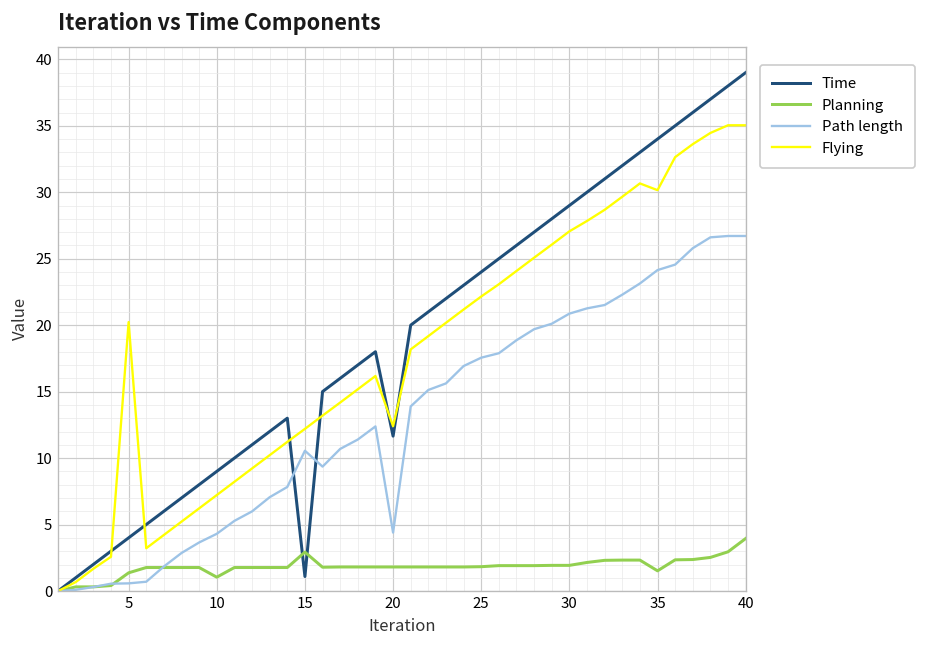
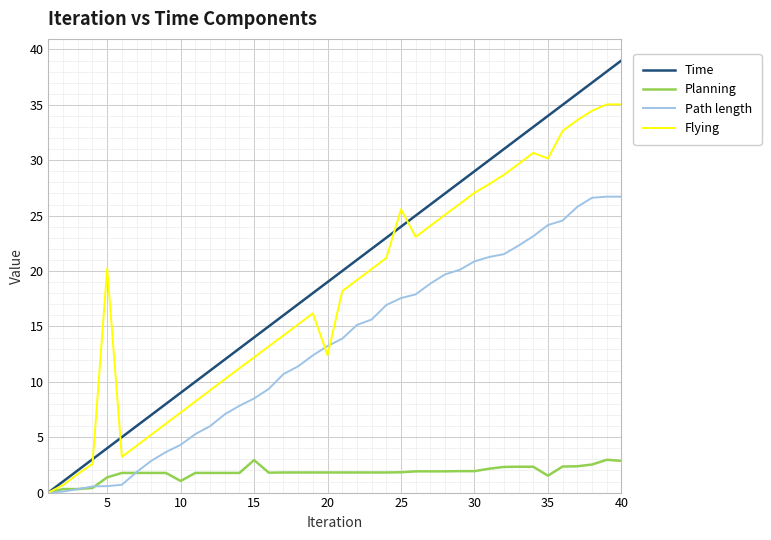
Time, 15: 1.1 -> 14.0
Path length, 15: 10.6 -> 8.5
Time, 20: 11.7 -> 19.0
Path length, 20: 4.4 -> 13.2
Flying, 25: 22.2 -> 25.6
Planning, 40: 4.0 -> 2.9
